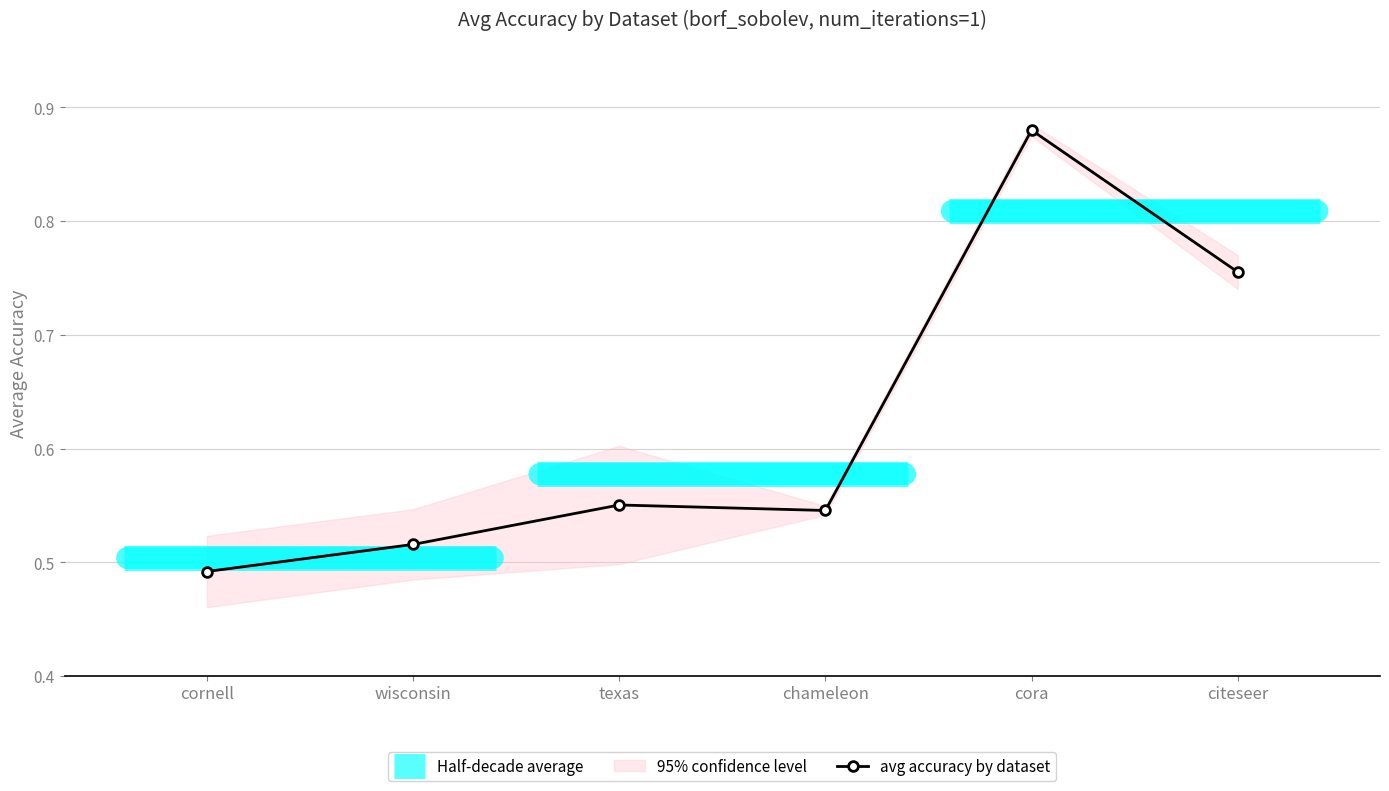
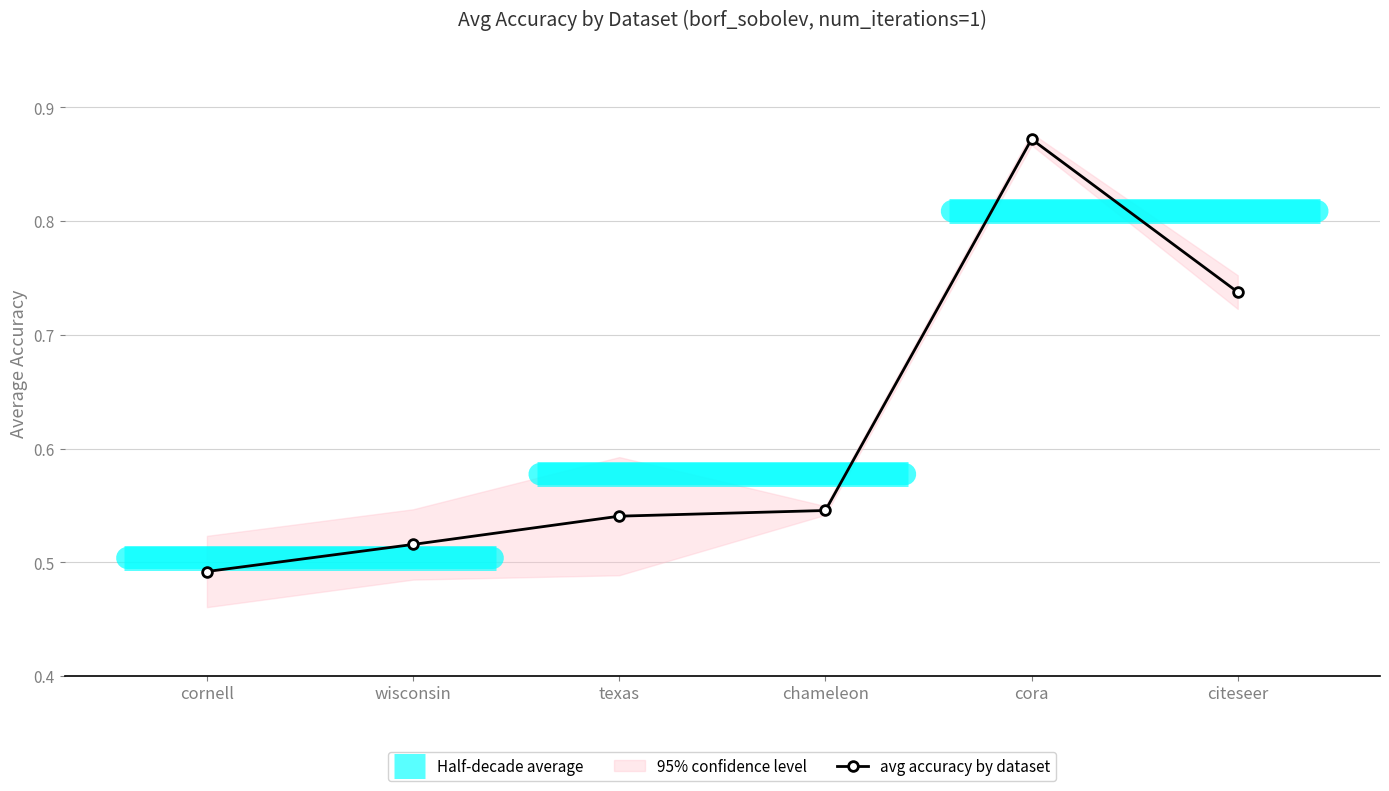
avg accuracy by dataset, texas: 0.550 -> 0.541
avg accuracy by dataset, cora: 0.880 -> 0.872
avg accuracy by dataset, citeseer: 0.755 -> 0.738
